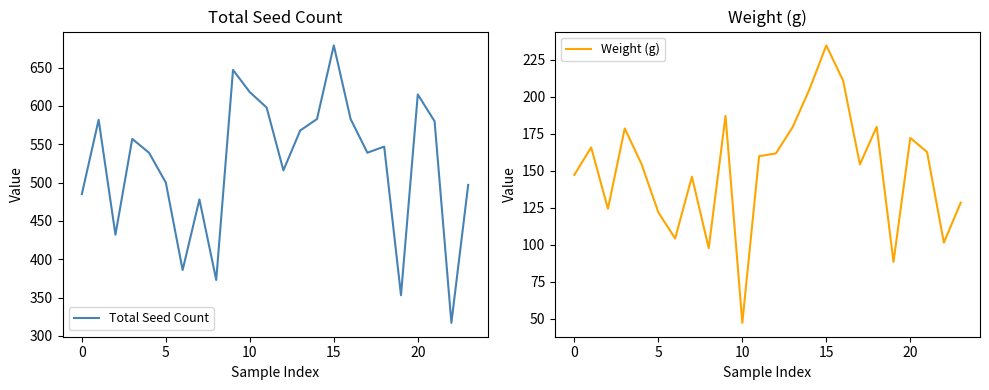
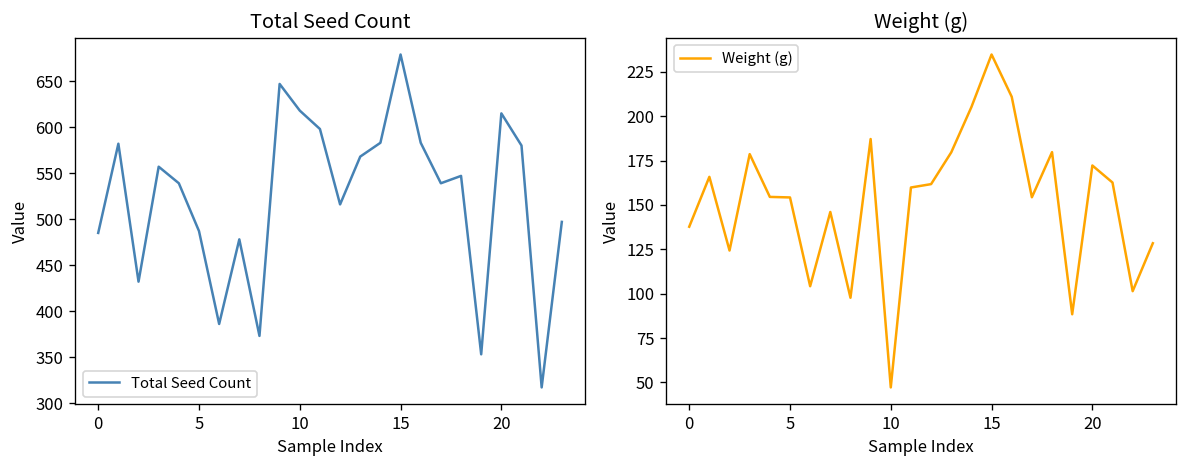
Total Seed Count, 5: 500 -> 490
Weight (g), 0: 147 -> 138
Weight (g), 5: 122 -> 154
